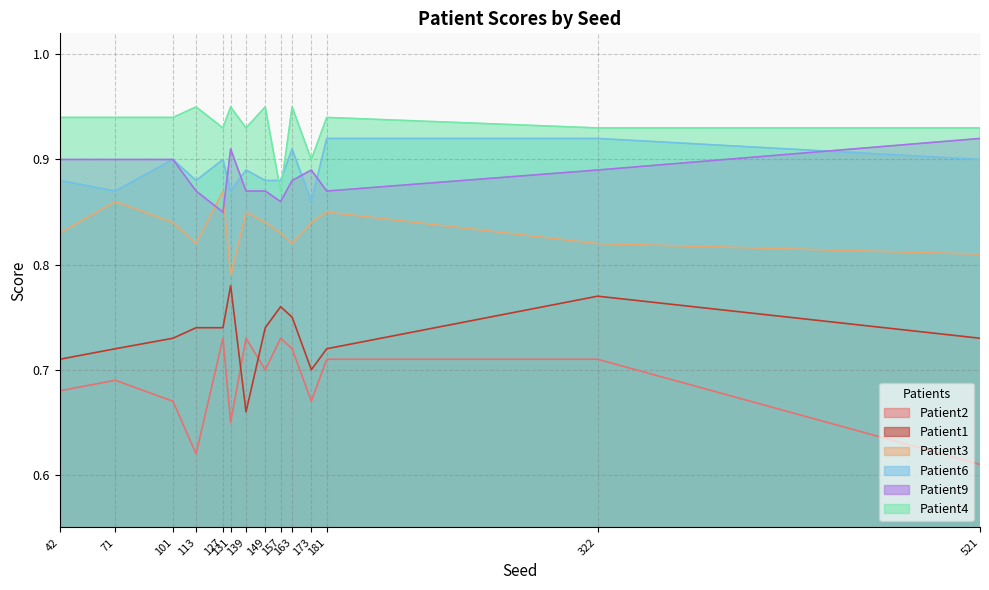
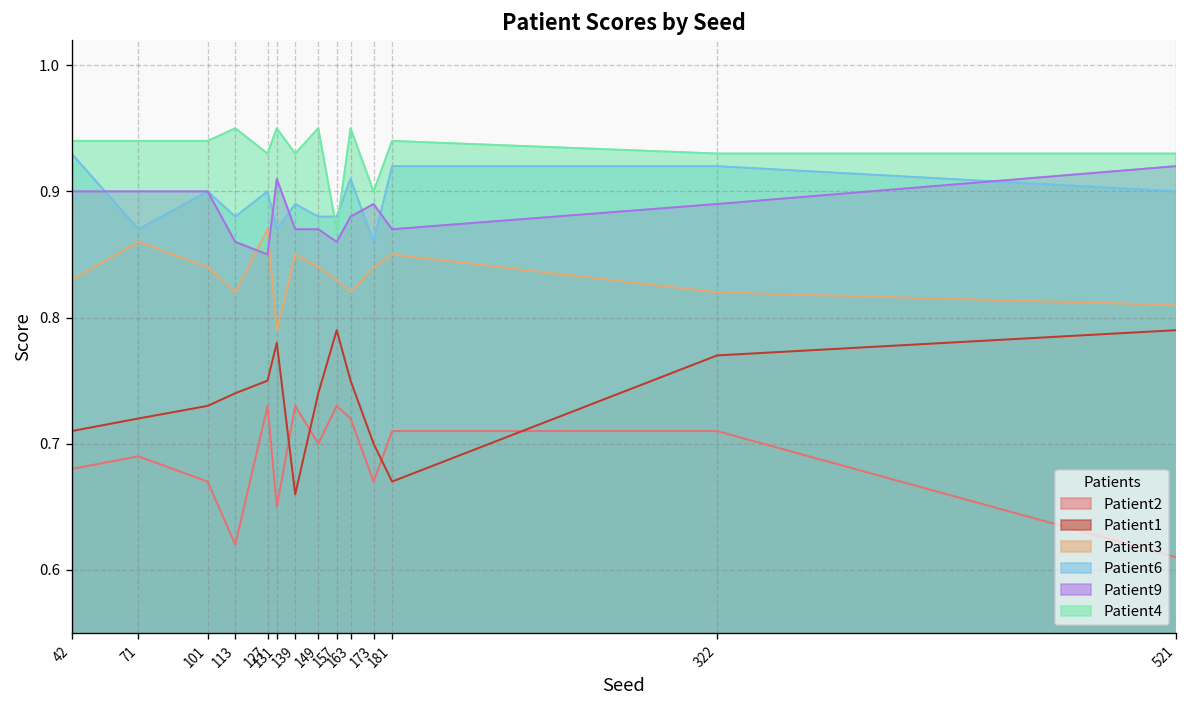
Patient6, 42: 0.88 -> 0.93
Patient9, 113: 0.87 -> 0.86
Patient1, 127: 0.74 -> 0.75
Patient1, 157: 0.76 -> 0.79
Patient1, 181: 0.72 -> 0.67
Patient1, 521: 0.73 -> 0.79
